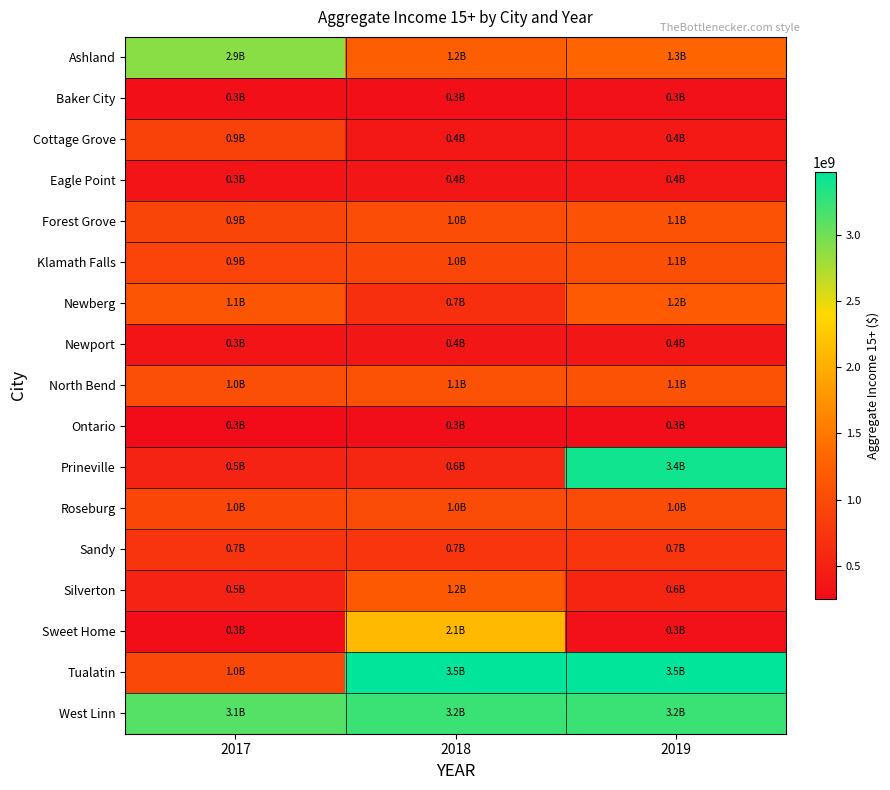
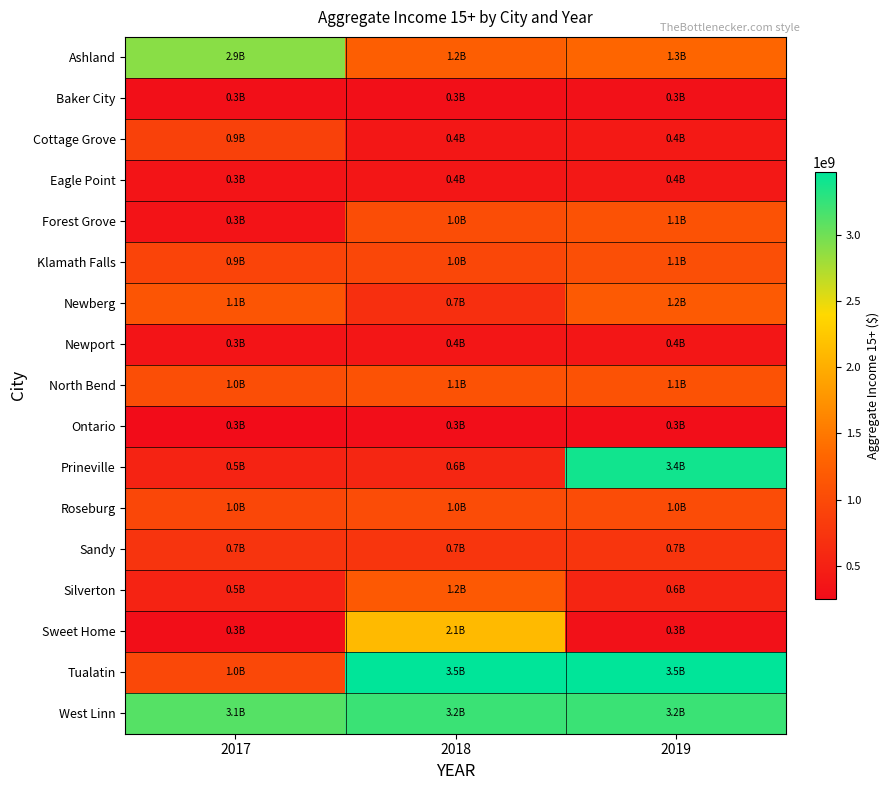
Forest Grove, 2017: 0.9B -> 0.3B
